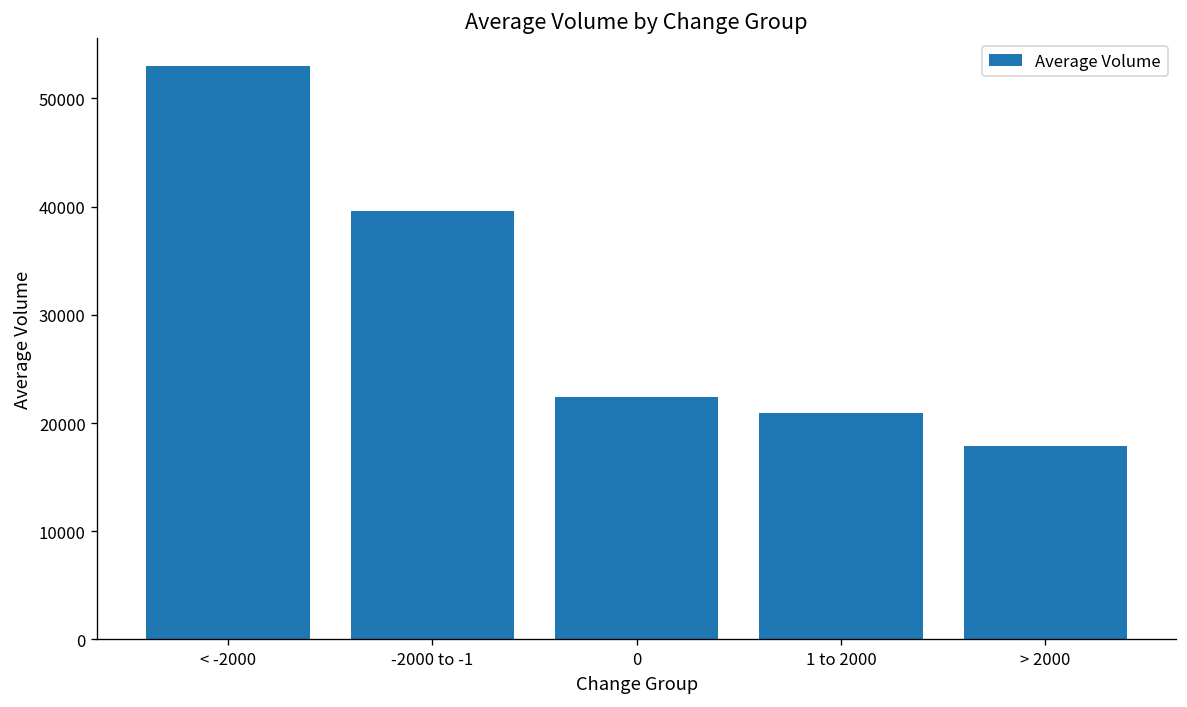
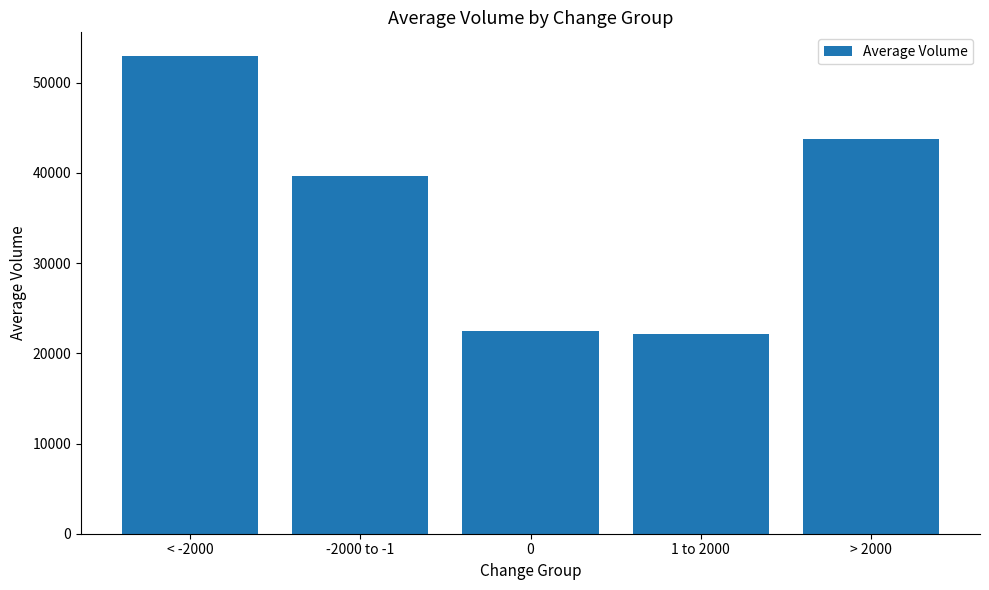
1 to 2000: 21000 -> 22000
> 2000: 18000 -> 44000
